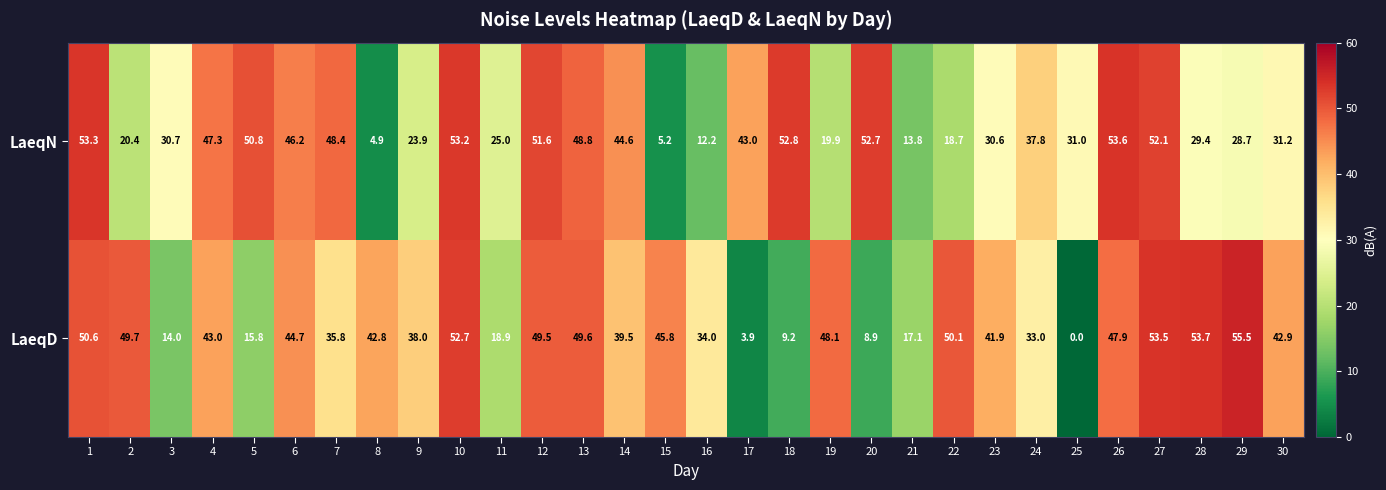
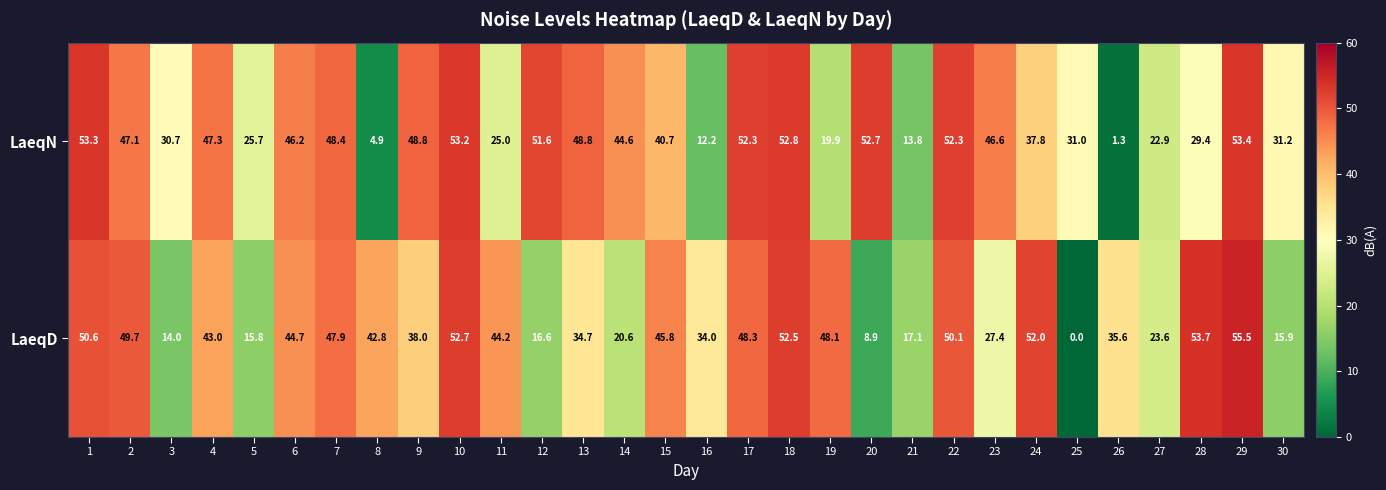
LaeqN, 2: 20.4 -> 47.1
LaeqN, 5: 50.8 -> 25.7
LaeqN, 9: 23.9 -> 48.8
LaeqN, 15: 5.2 -> 40.7
LaeqN, 17: 43.0 -> 52.3
LaeqN, 22: 18.7 -> 52.3
LaeqN, 23: 30.6 -> 46.6
LaeqN, 26: 53.6 -> 1.3
LaeqN, 27: 52.1 -> 22.9
LaeqN, 29: 28.7 -> 53.4
LaeqD, 7: 35.8 -> 47.9
LaeqD, 11: 18.9 -> 44.2
LaeqD, 12: 49.5 -> 16.6
LaeqD, 13: 49.6 -> 34.7
LaeqD, 14: 39.5 -> 20.6
LaeqD, 17: 3.9 -> 48.3
LaeqD, 18: 9.2 -> 52.5
LaeqD, 23: 41.9 -> 27.4
LaeqD, 24: 33.0 -> 52.0
LaeqD, 26: 47.9 -> 35.6
LaeqD, 27: 53.5 -> 23.6
LaeqD, 30: 42.9 -> 15.9
